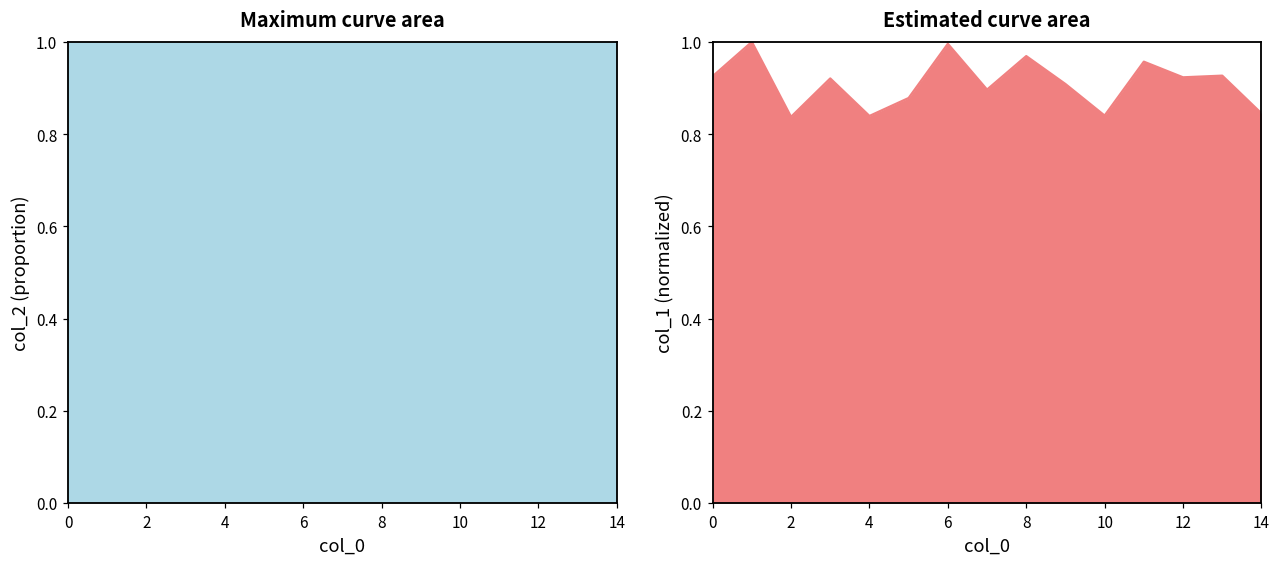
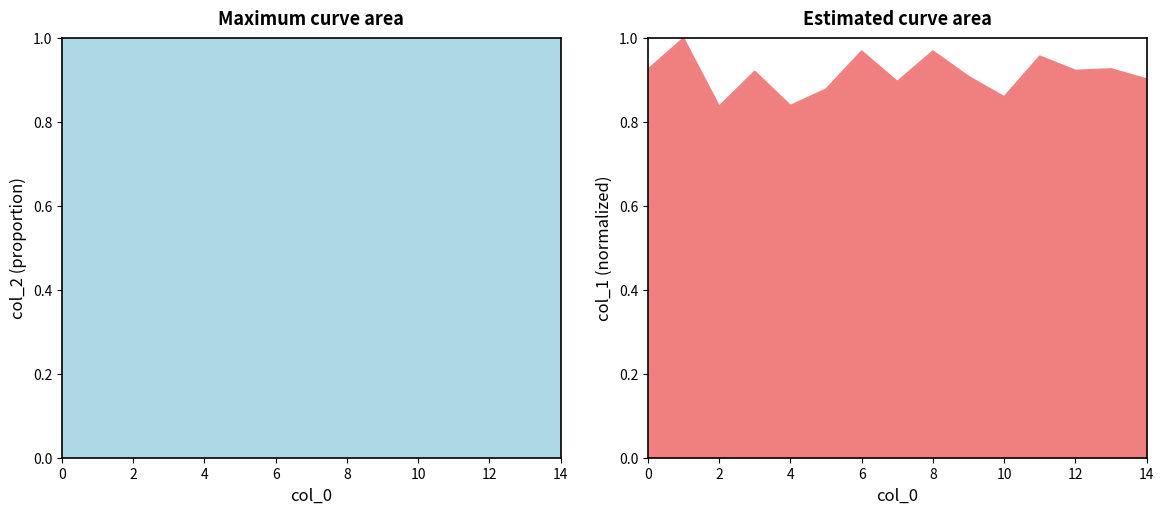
Estimated curve area, 6: 1.00 -> 0.97
Estimated curve area, 10: 0.84 -> 0.86
Estimated curve area, 14: 0.84 -> 0.90
